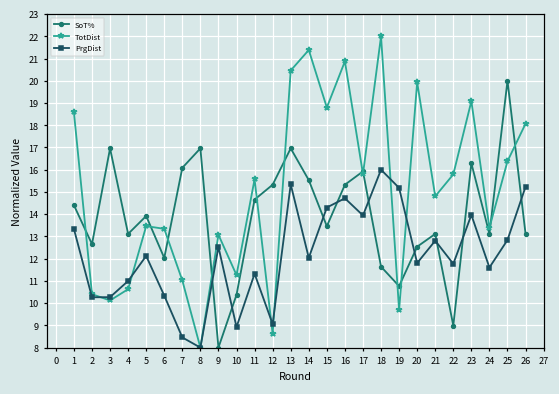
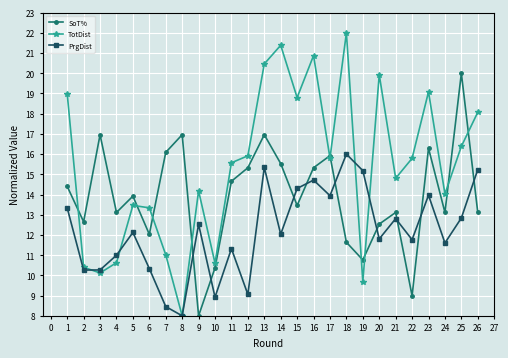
TotDist, 1: 18.6 -> 19.0
TotDist, 9: 13.1 -> 14.2
TotDist, 10: 11.3 -> 10.6
TotDist, 12: 8.6 -> 15.9
TotDist, 24: 13.4 -> 14.0
